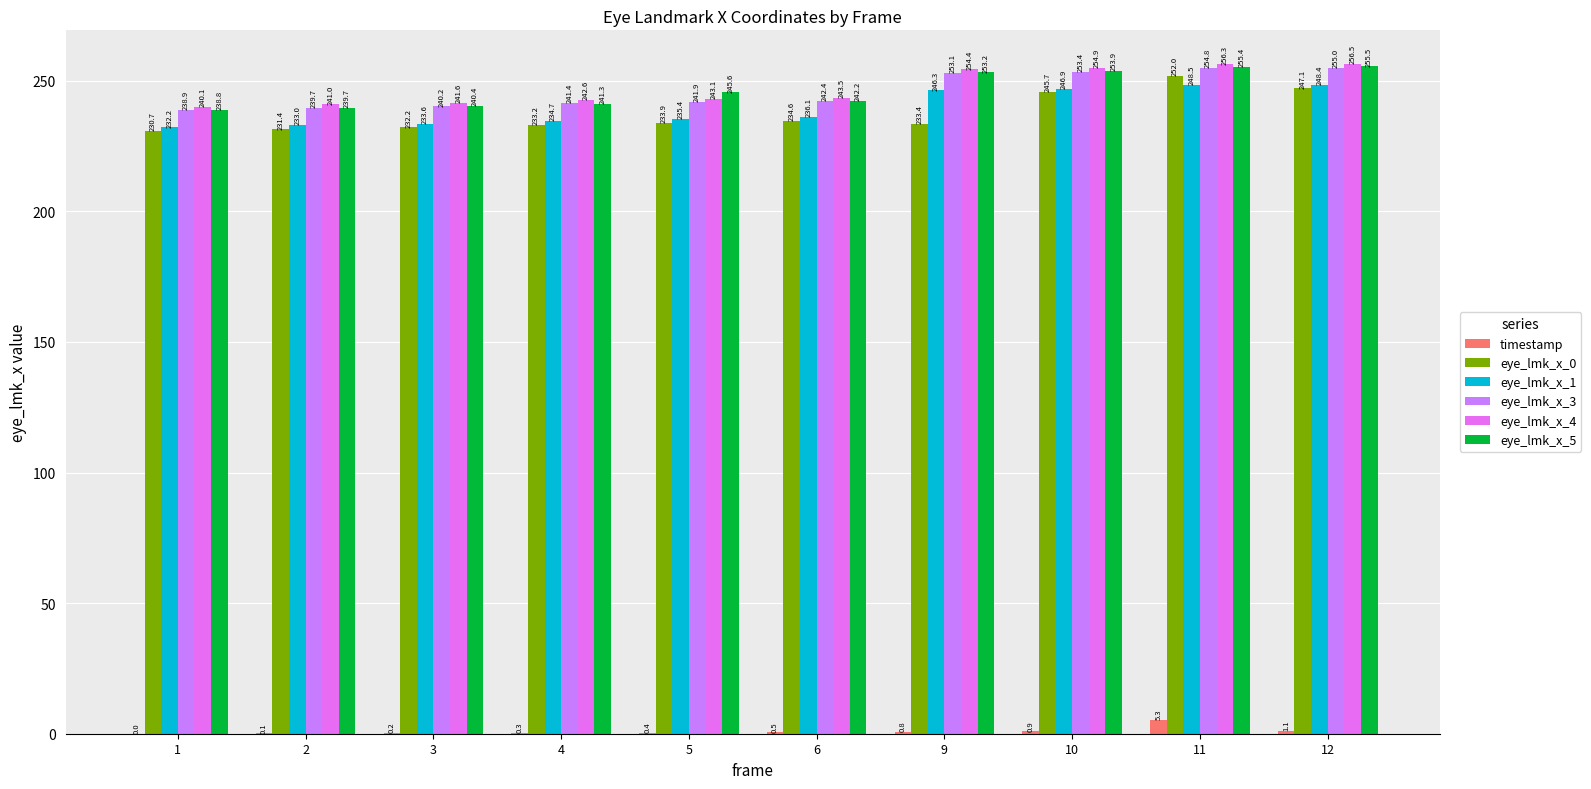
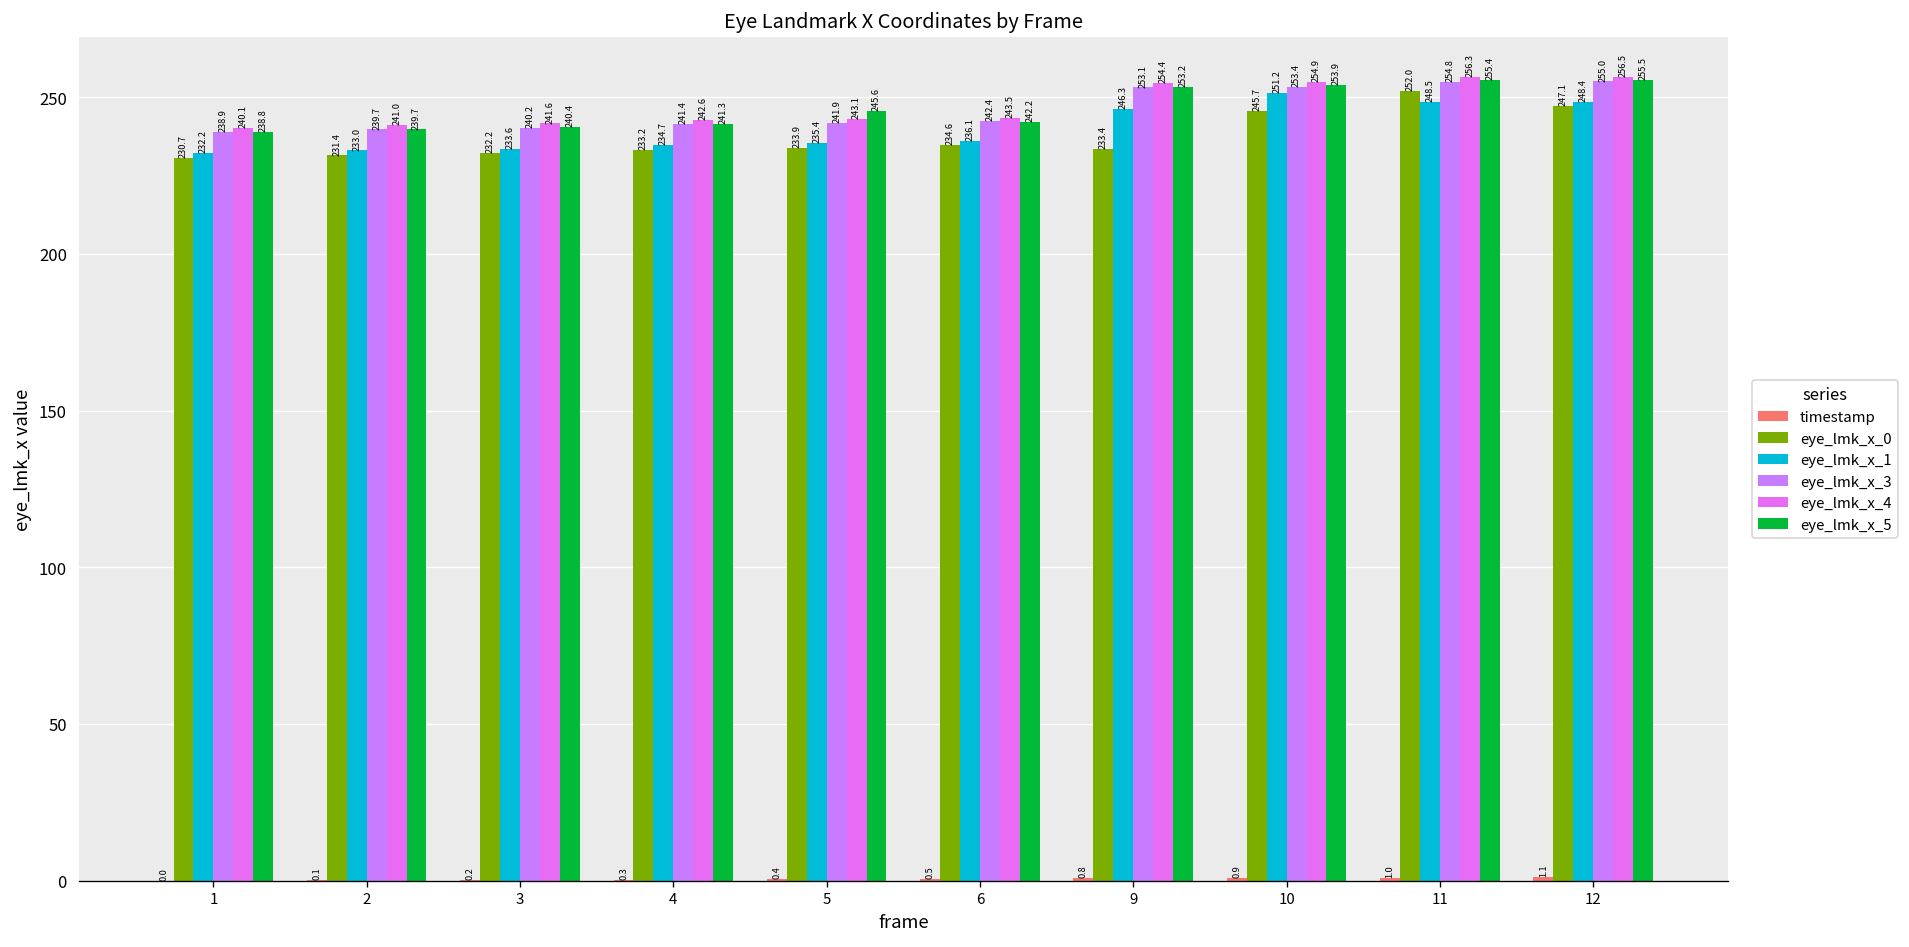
eye_lmk_x_1, 10: 246.9 -> 251.2
timestamp, 11: 5.3 -> 1.0
